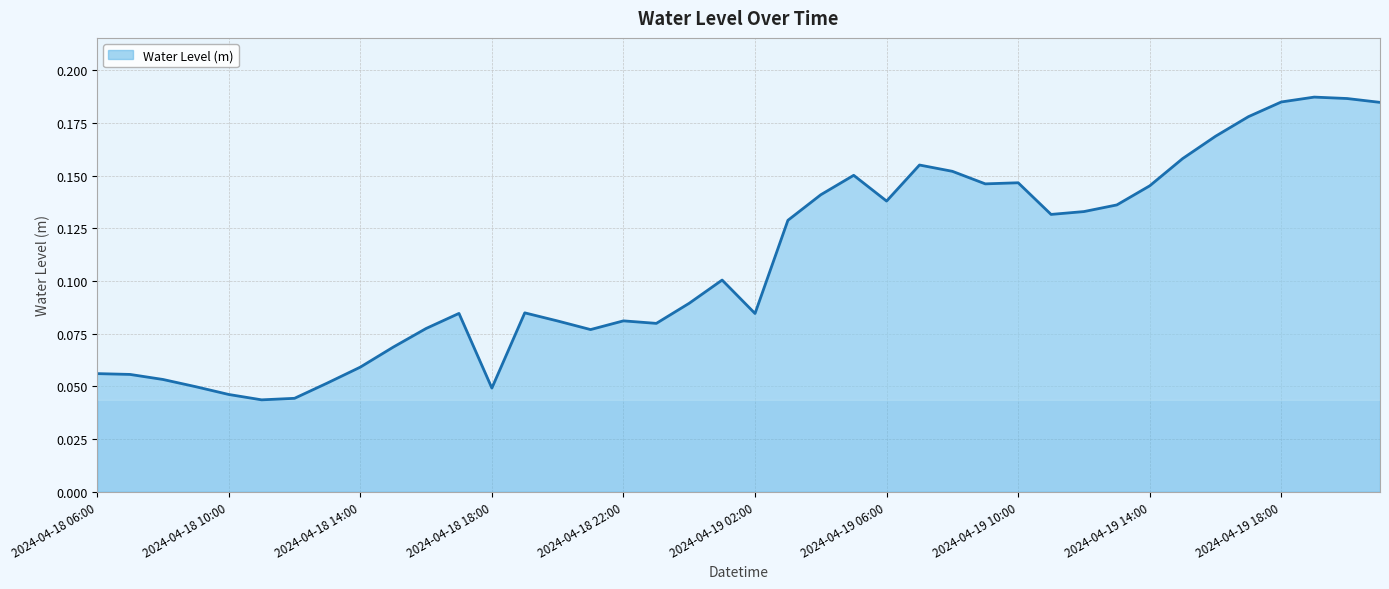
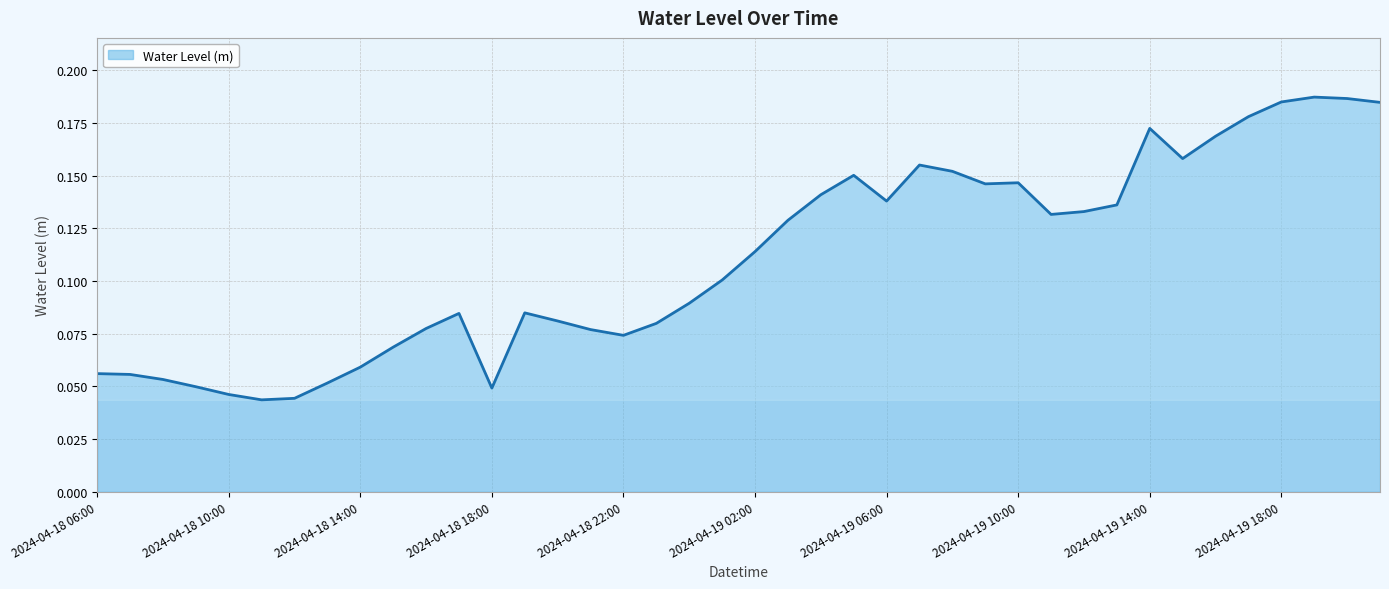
2024-04-18 22:00: 0.081 -> 0.074
2024-04-19 02:00: 0.085 -> 0.114
2024-04-19 14:00: 0.145 -> 0.172
